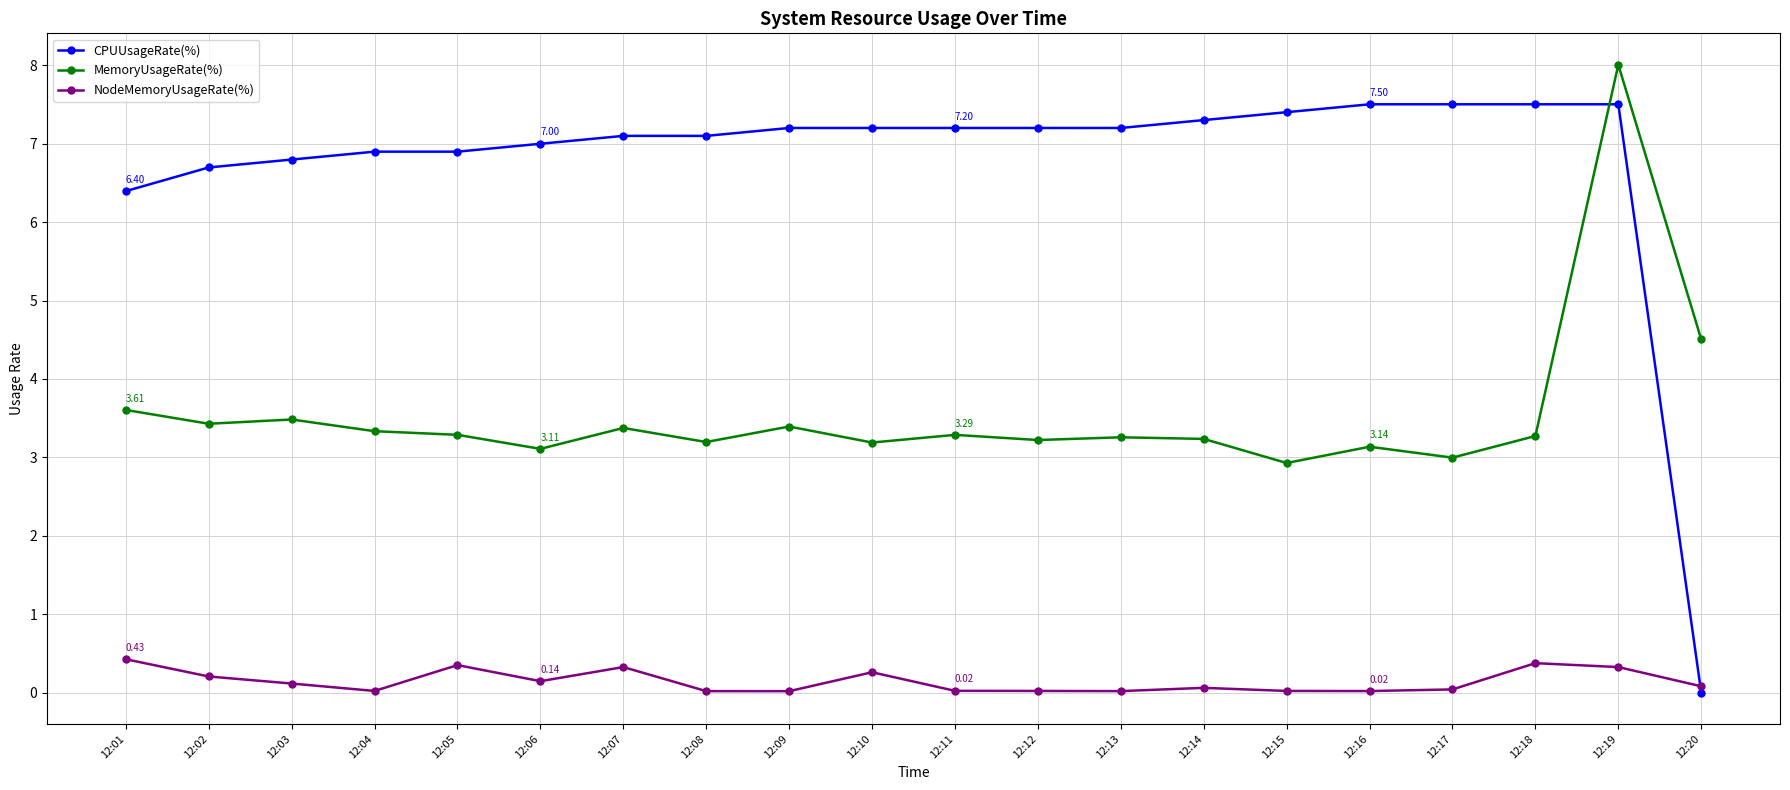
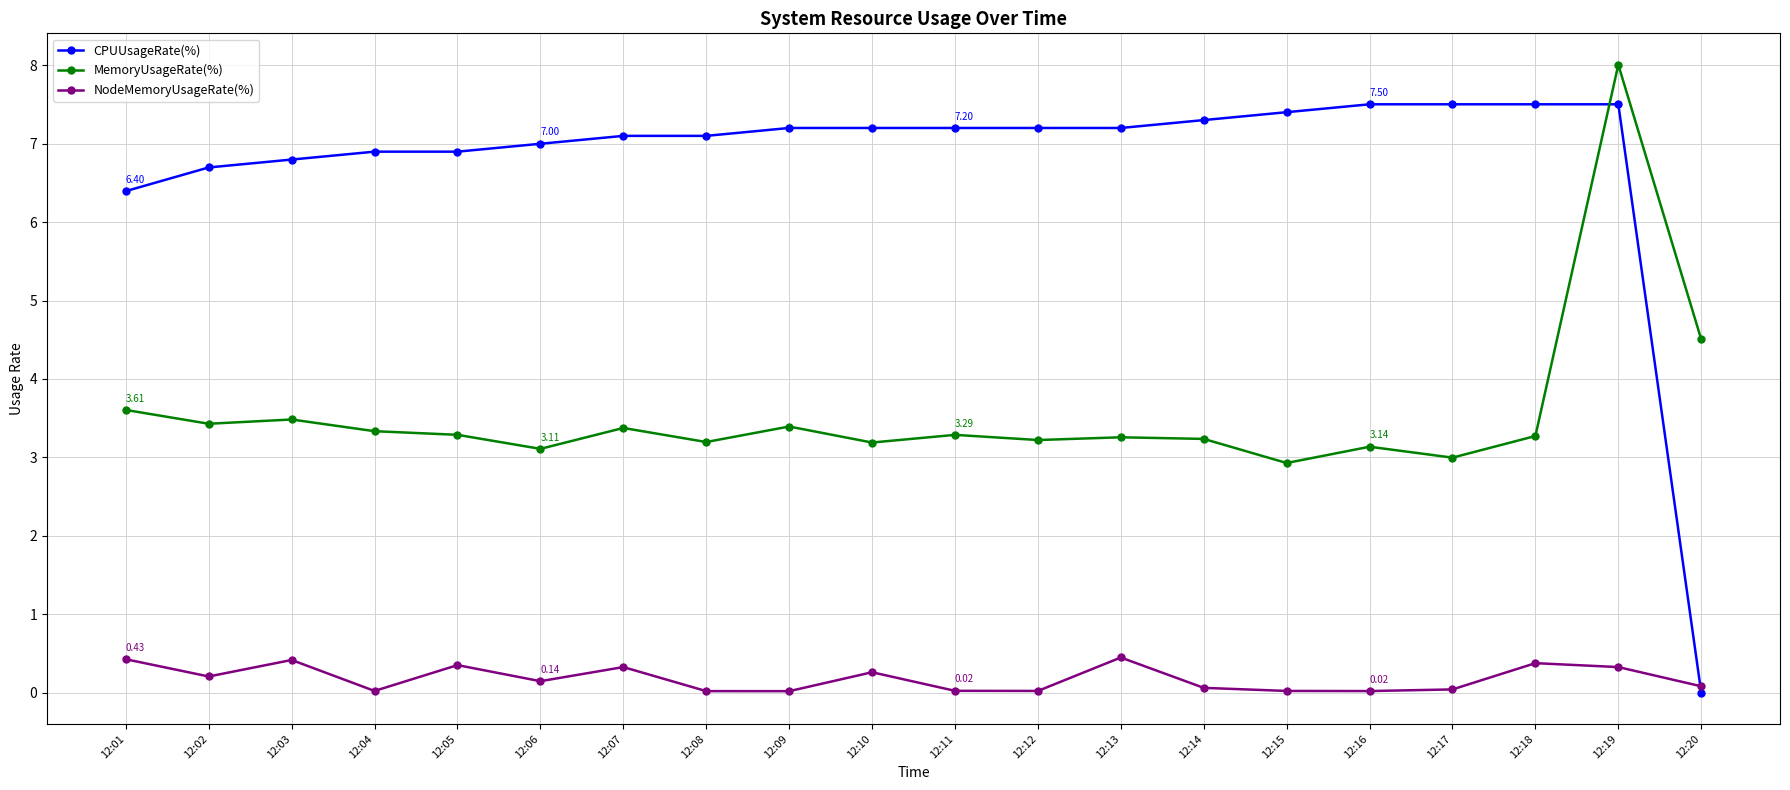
NodeMemoryUsageRate(%), 12:03: 0.1 -> 0.4
NodeMemoryUsageRate(%), 12:13: 0.0 -> 0.4
